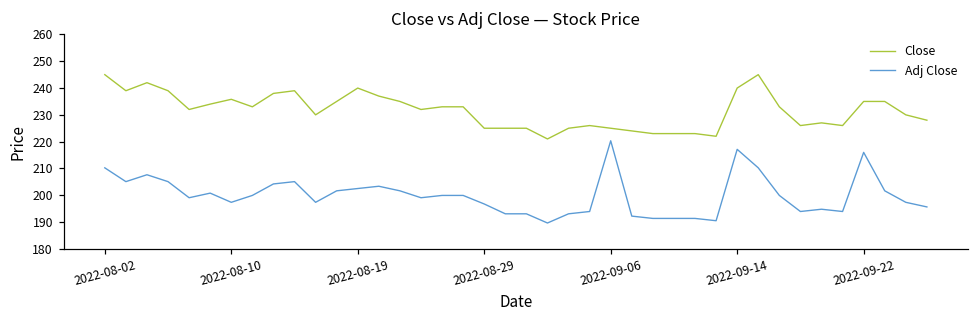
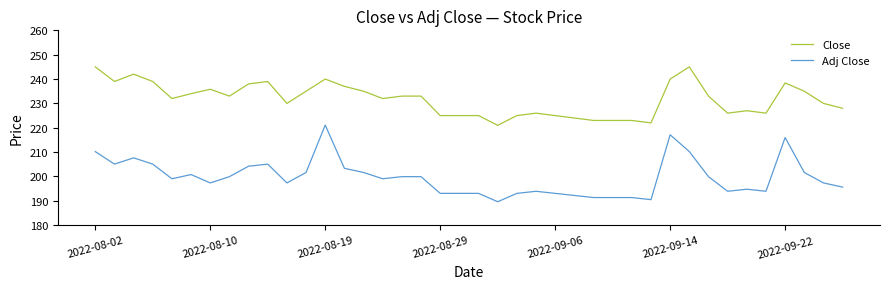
Adj Close, 2022-08-19: 203 -> 221
Adj Close, 2022-08-29: 197 -> 193
Adj Close, 2022-09-06: 220 -> 193
Close, 2022-09-22: 235 -> 238
